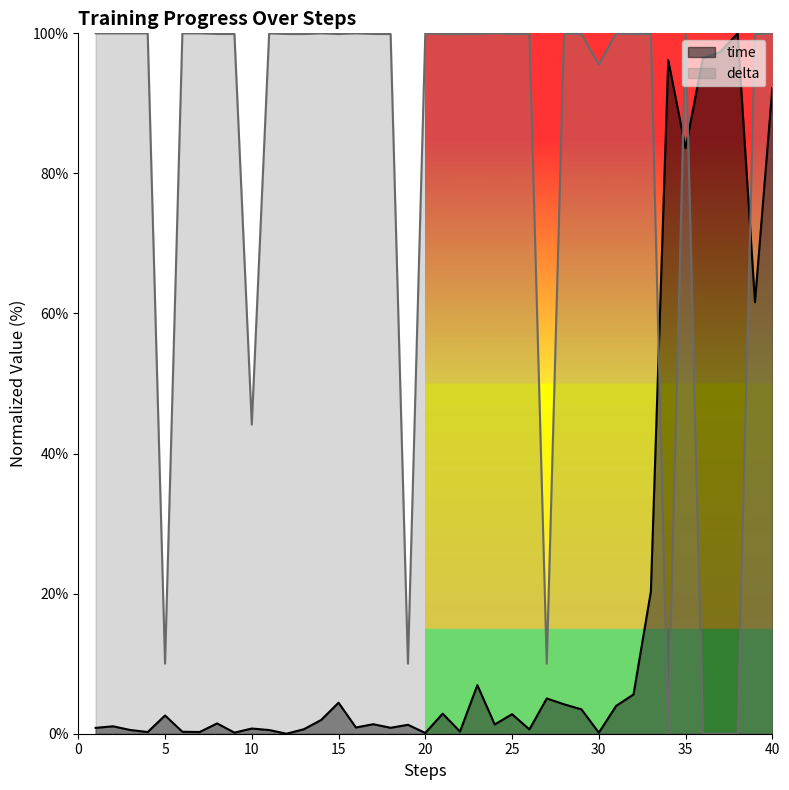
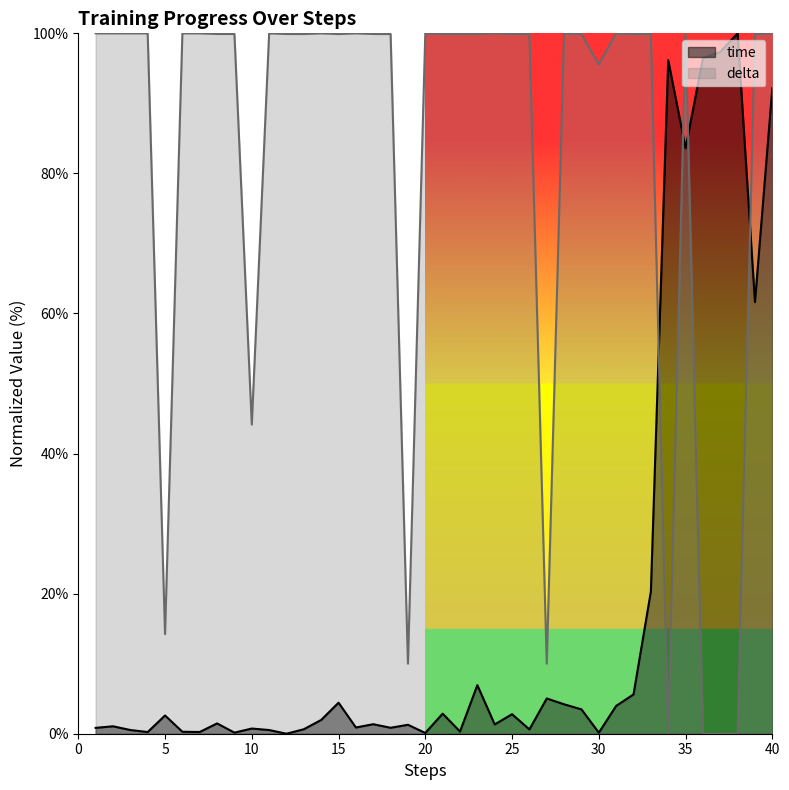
delta, 5: 10% -> 14%
